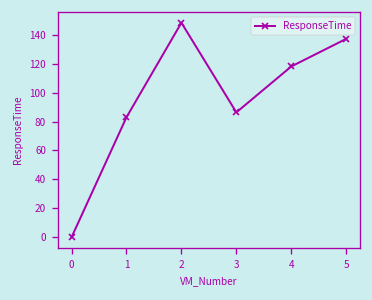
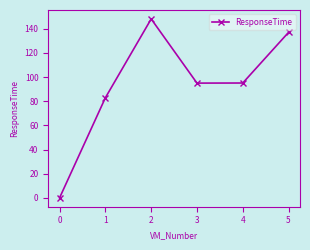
3: 86 -> 95
4: 118 -> 95
